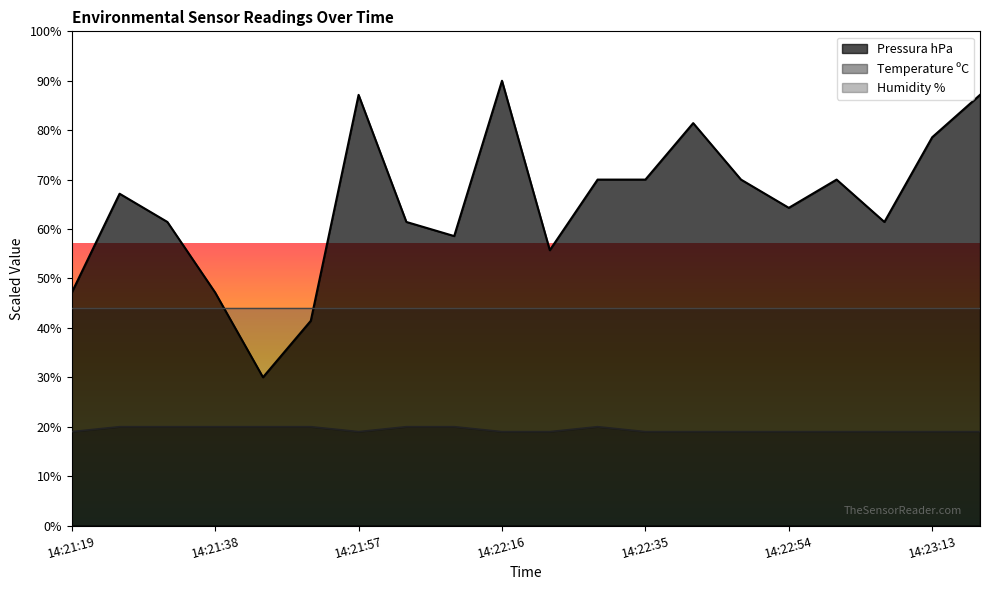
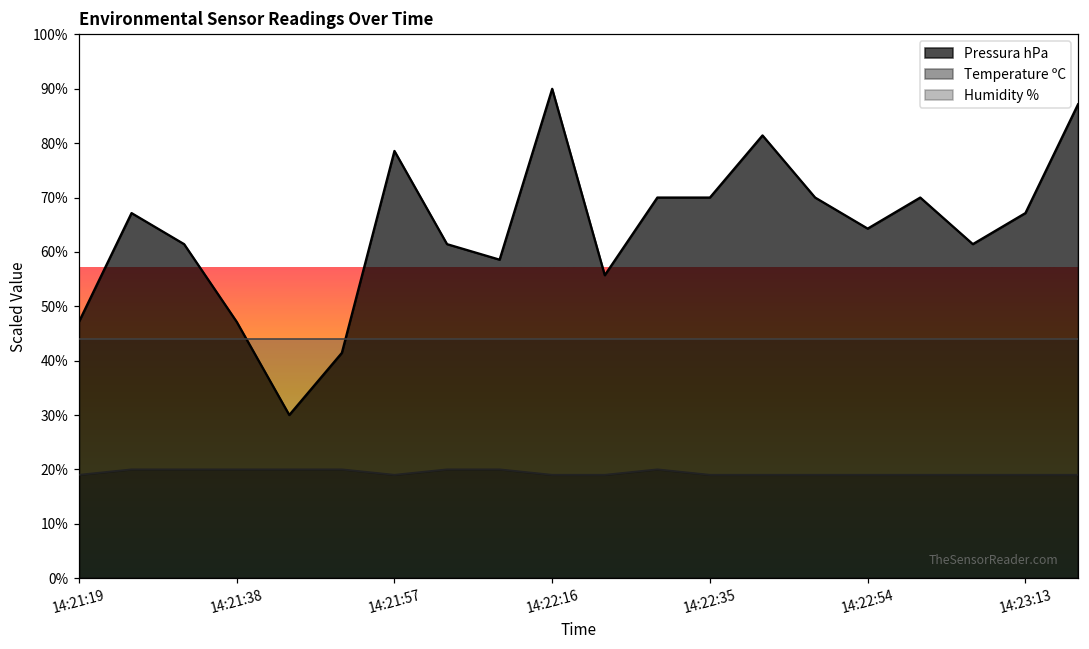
Pressura hPa, 14:21:57: 87% -> 79%
Pressura hPa, 14:23:13: 79% -> 67%
